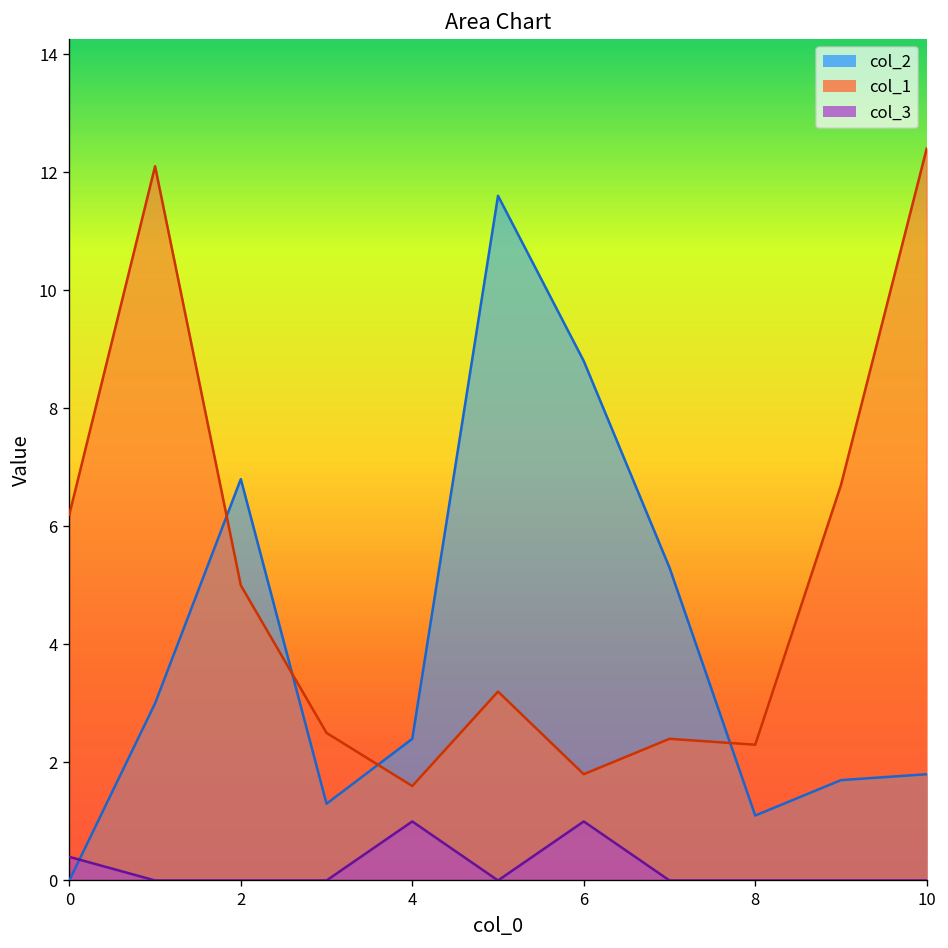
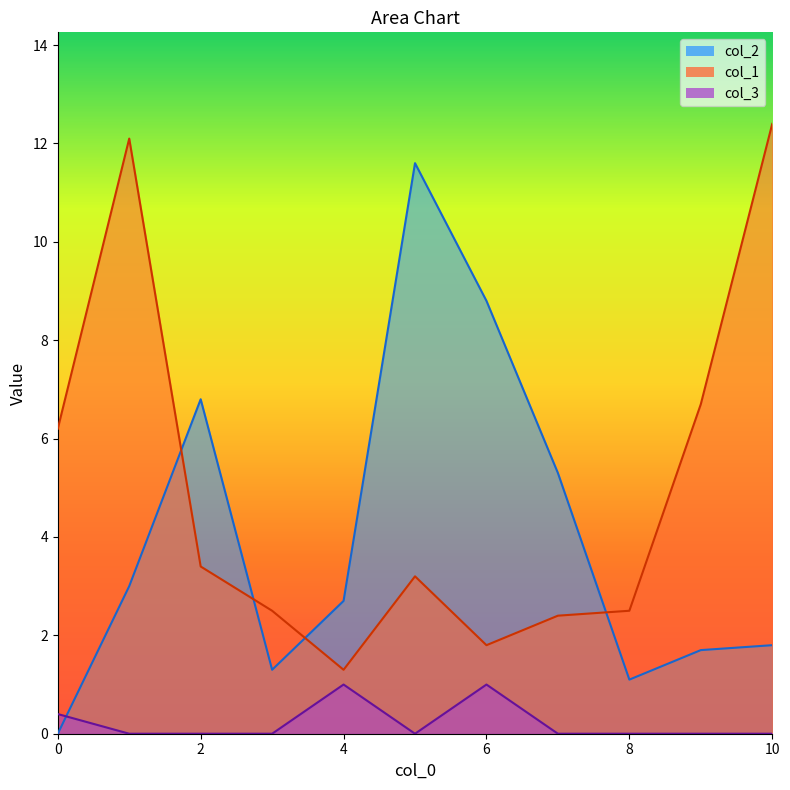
col_1, 2: 5.0 -> 3.4
col_2, 4: 2.4 -> 2.7
col_1, 4: 1.6 -> 1.3
col_1, 8: 2.3 -> 2.5
